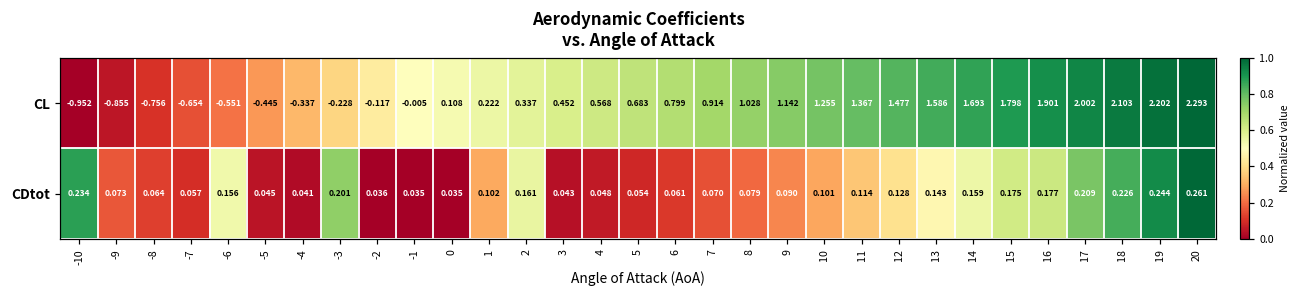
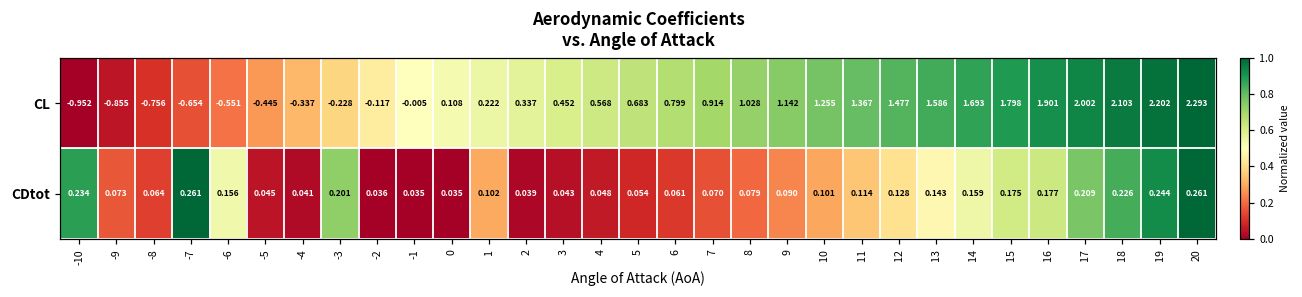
CDtot, -7: 0.057 -> 0.261
CDtot, 2: 0.161 -> 0.039
